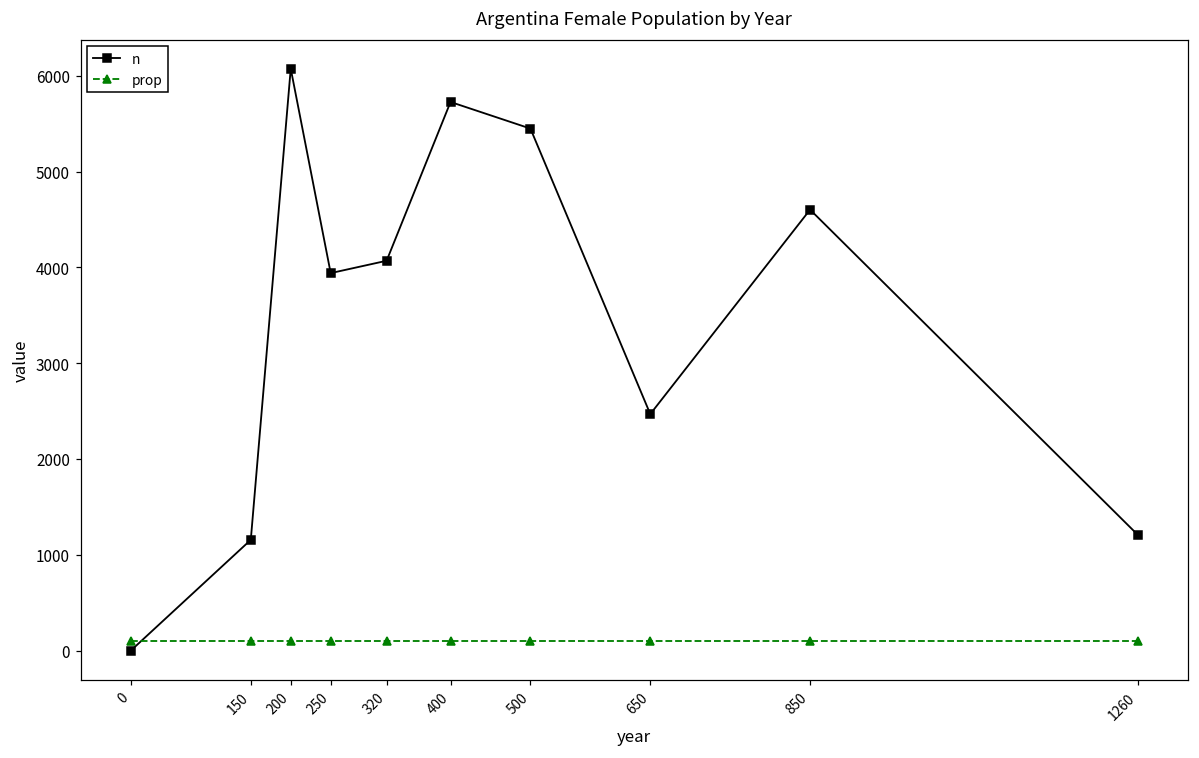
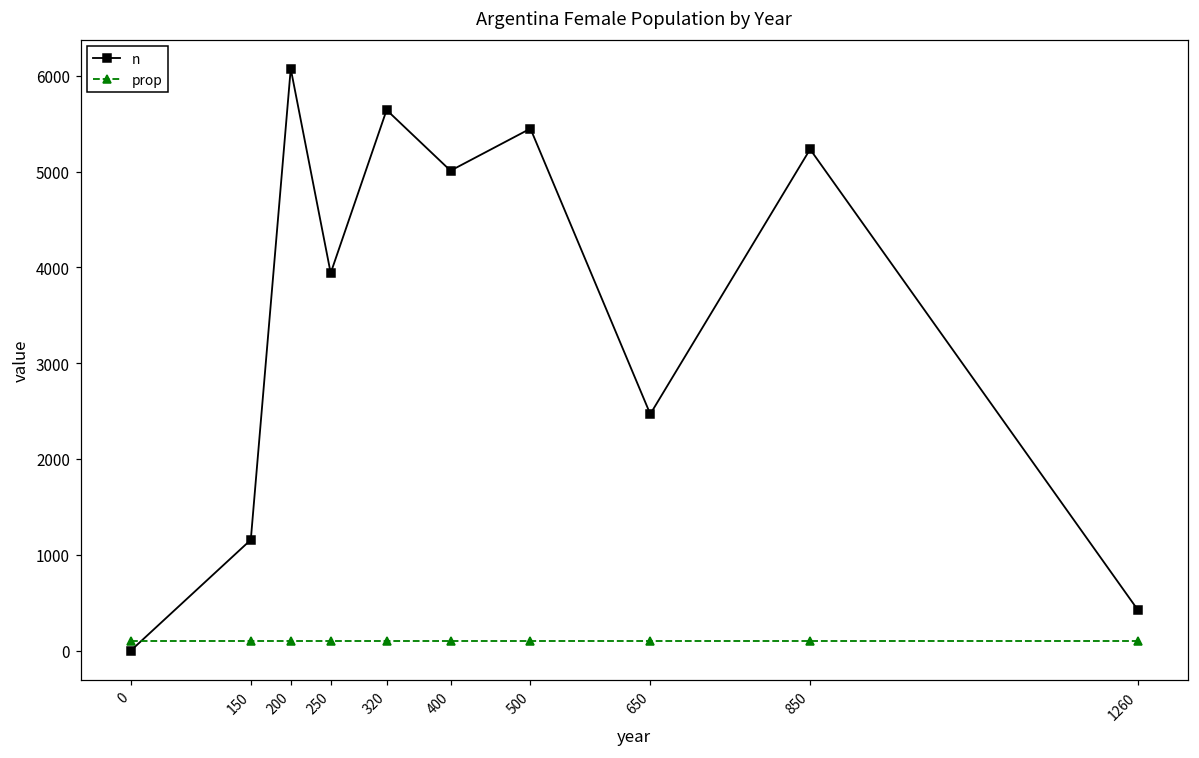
n, 320: 4100 -> 5600
n, 400: 5700 -> 5000
n, 850: 4600 -> 5200
n, 1260: 1200 -> 400
